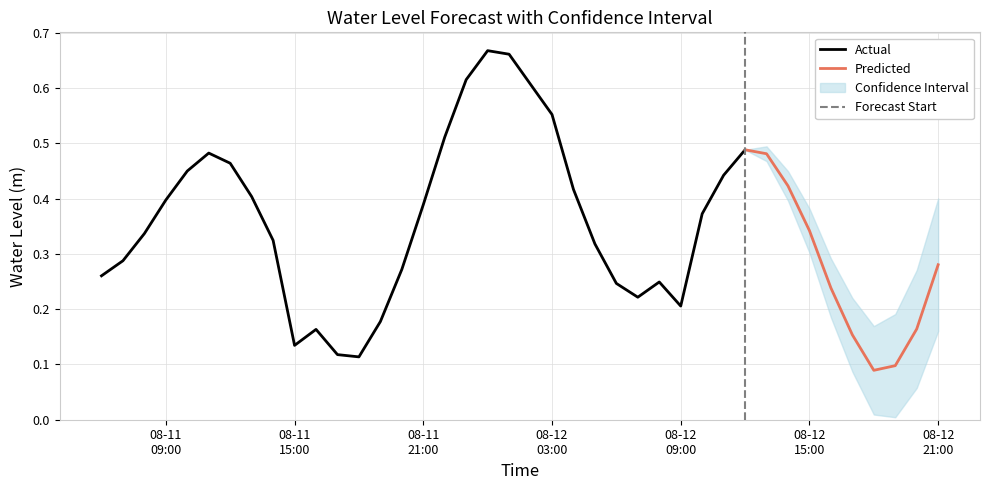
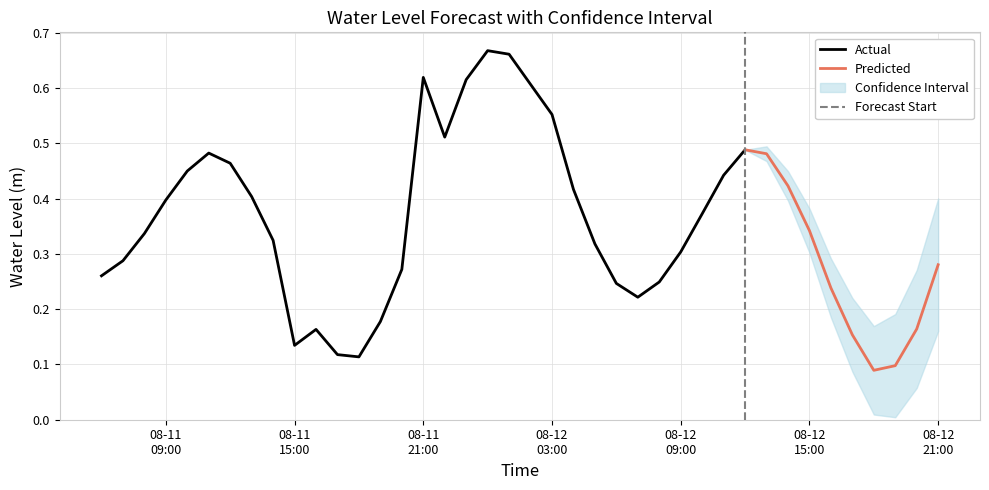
Actual, 08-11 21:00: 0.39 -> 0.62
Actual, 08-12 09:00: 0.21 -> 0.30
